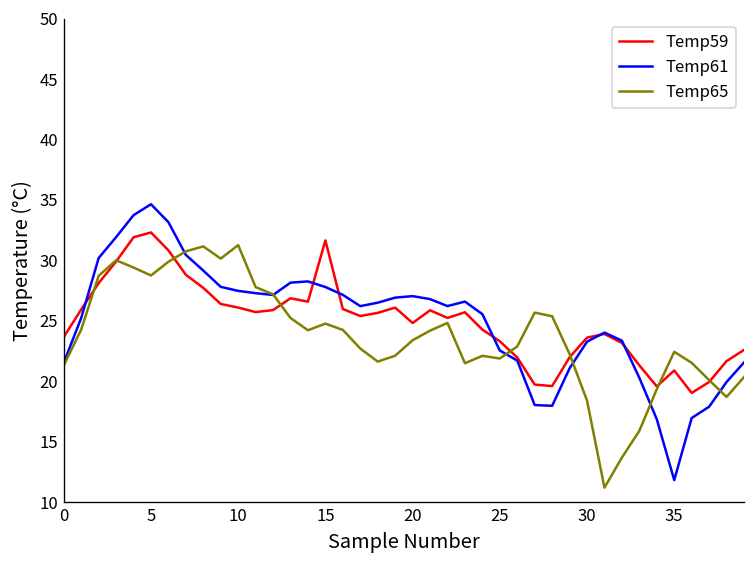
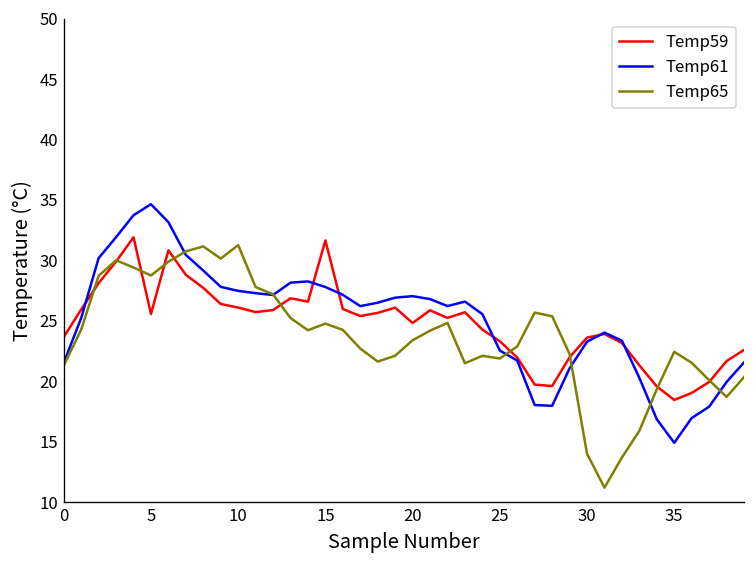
Temp59, 5: 32.3 -> 25.6
Temp65, 30: 18.4 -> 14.0
Temp59, 35: 20.9 -> 18.5
Temp61, 35: 11.8 -> 14.9
